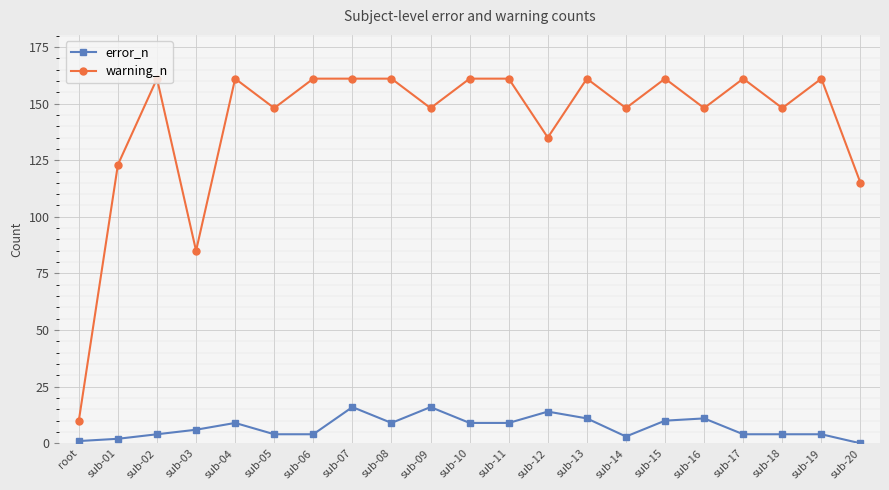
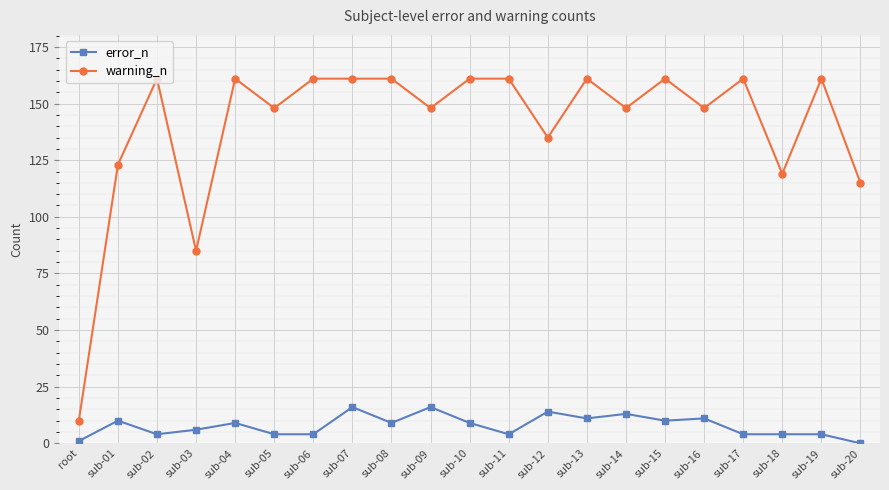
error_n, sub-01: 2 -> 10
error_n, sub-11: 9 -> 4
error_n, sub-14: 3 -> 13
warning_n, sub-18: 148 -> 119
